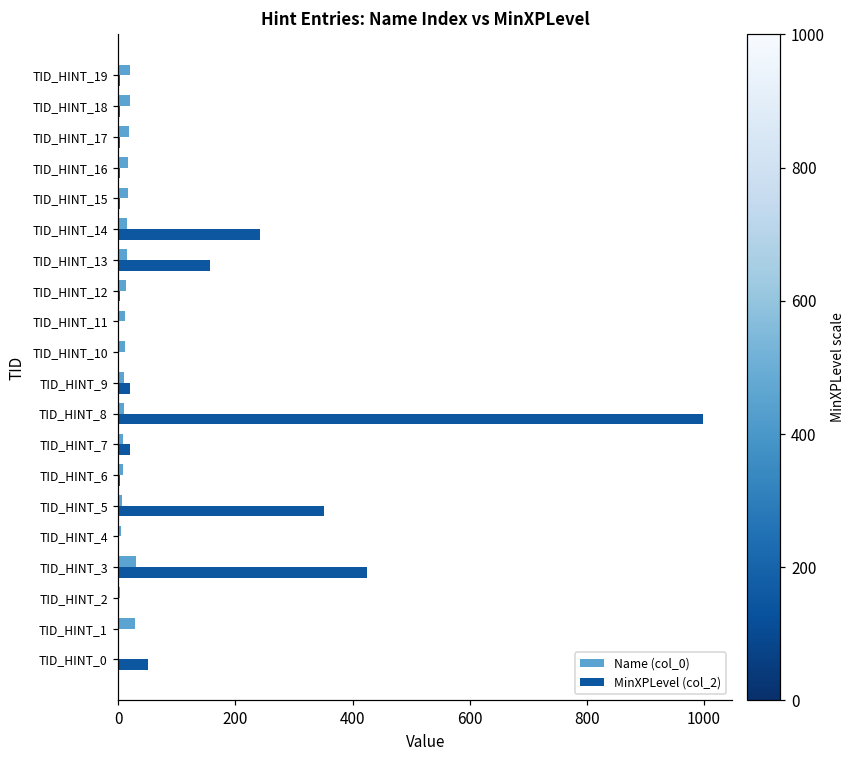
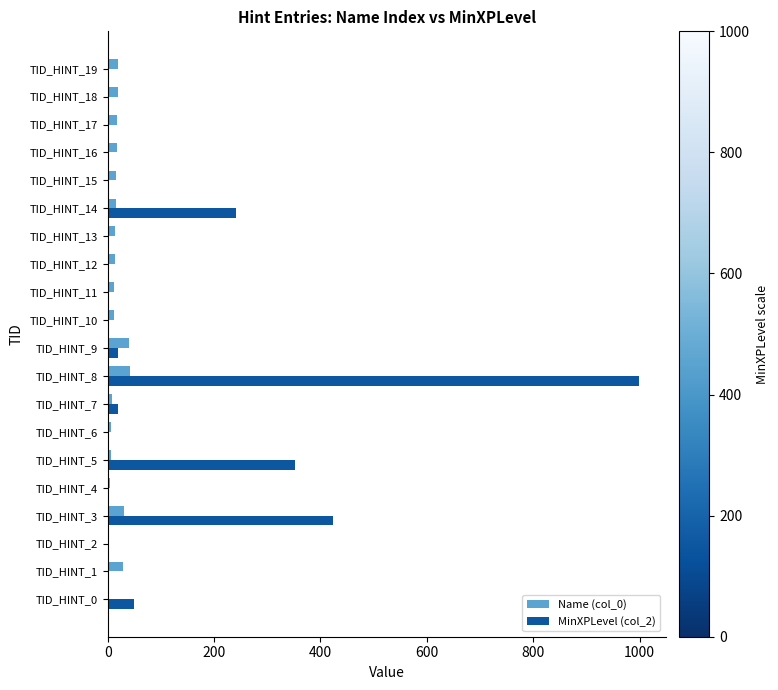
MinXPLevel (col_2), TID_HINT_13: 160 -> 0
Name (col_0), TID_HINT_9: 10 -> 40
Name (col_0), TID_HINT_8: 10 -> 40
